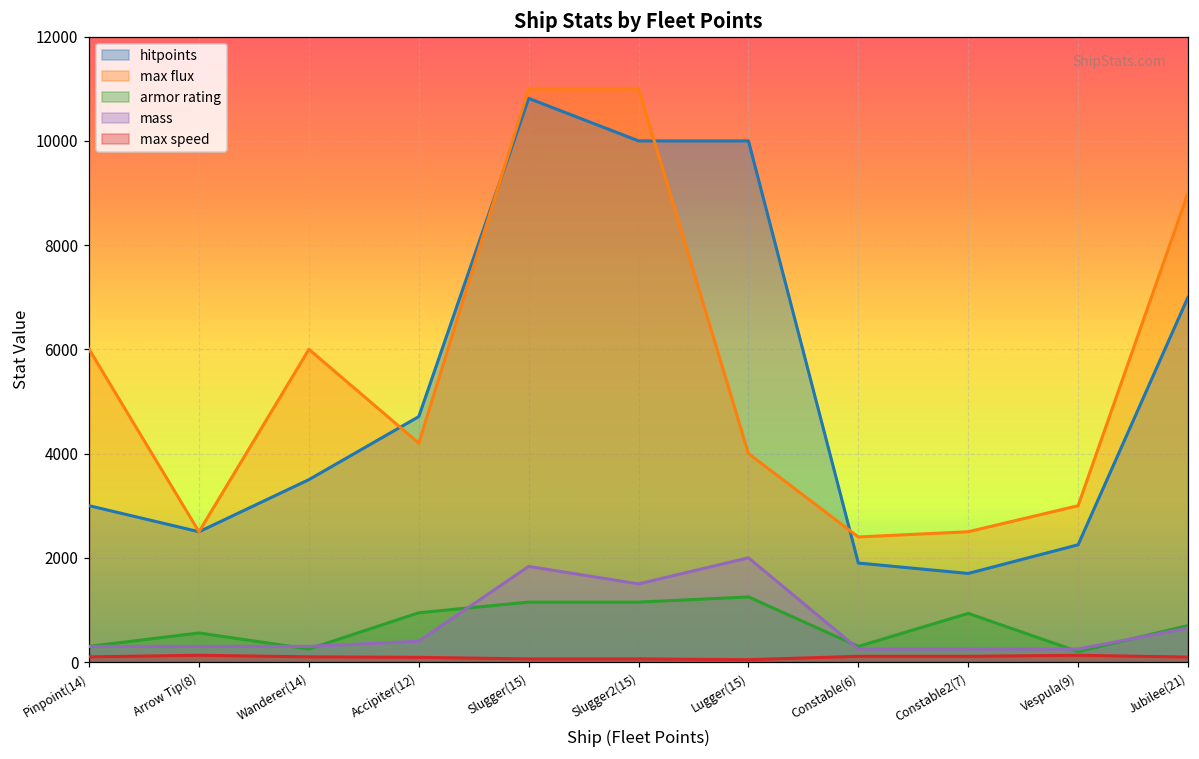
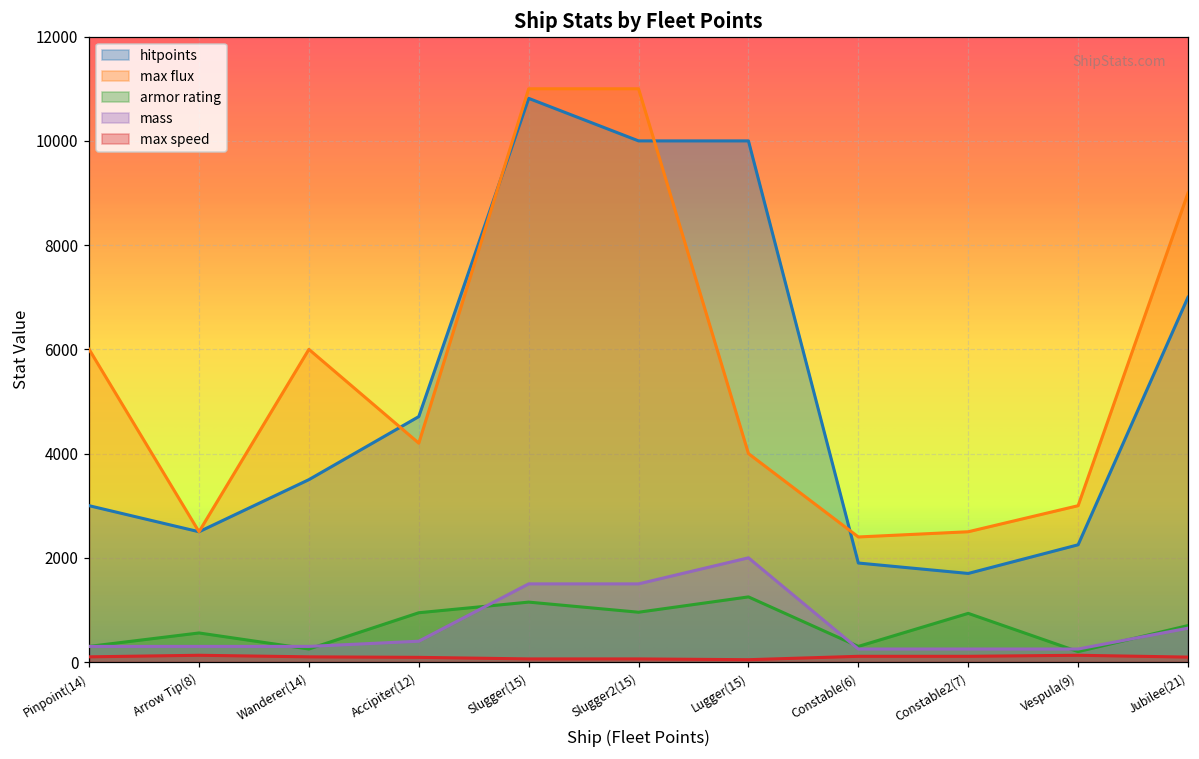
mass, Slugger(15): 1800 -> 1500
armor rating, Slugger2(15): 1200 -> 1000
